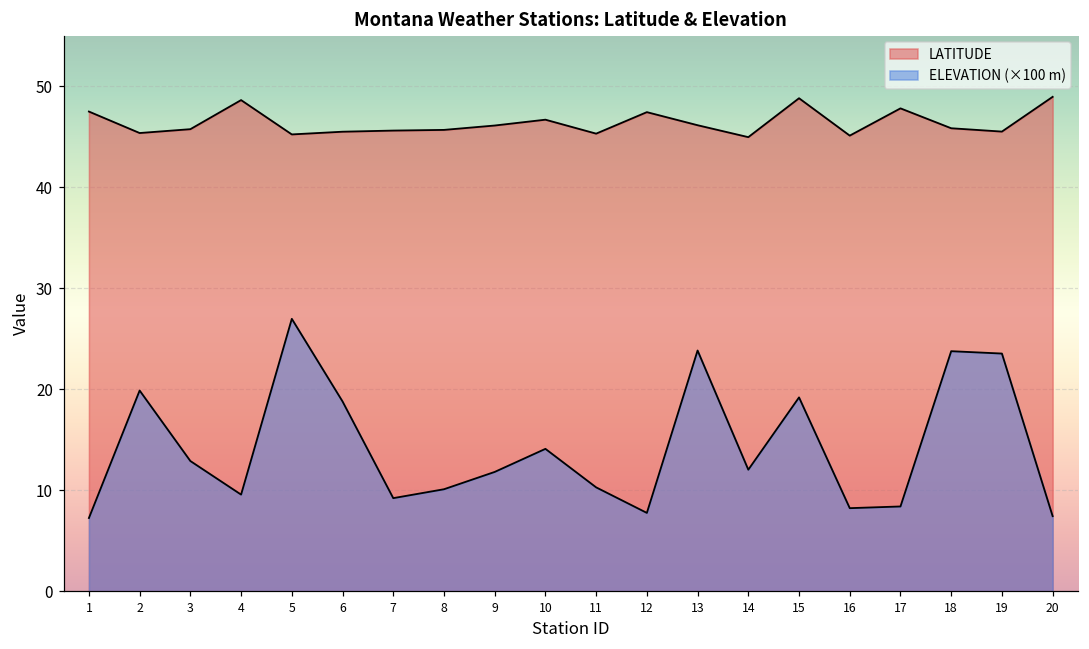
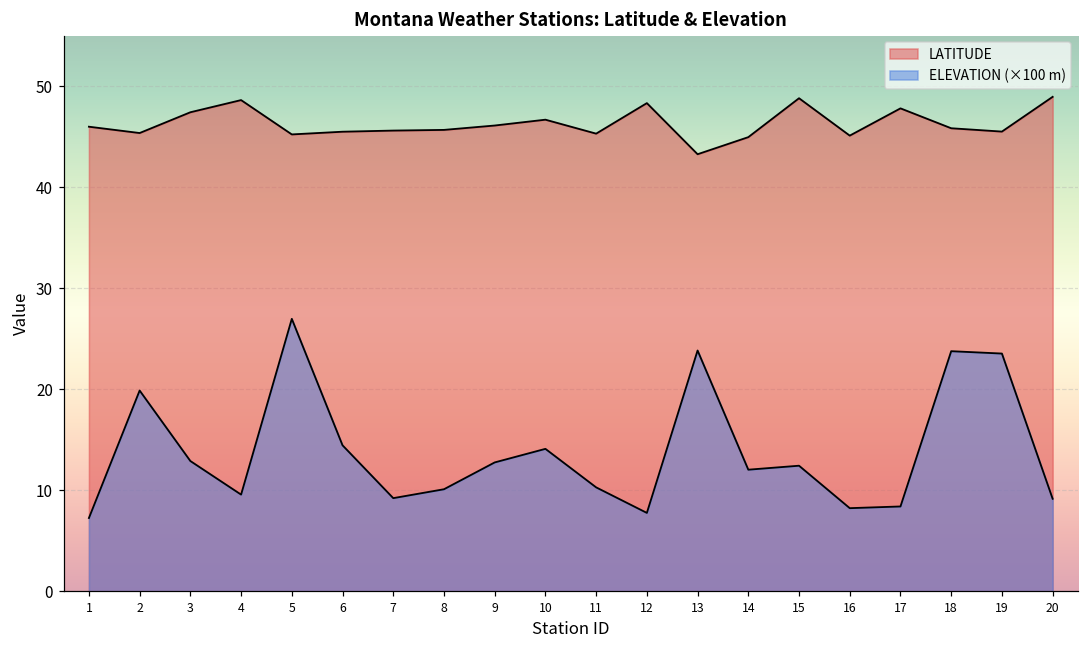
LATITUDE, 1: 47 -> 46
LATITUDE, 3: 46 -> 47
ELEVATION (×100 m), 6: 19 -> 14
ELEVATION (×100 m), 9: 12 -> 13
LATITUDE, 12: 47 -> 48
LATITUDE, 13: 46 -> 43
ELEVATION (×100 m), 15: 19 -> 12
ELEVATION (×100 m), 20: 7 -> 9
